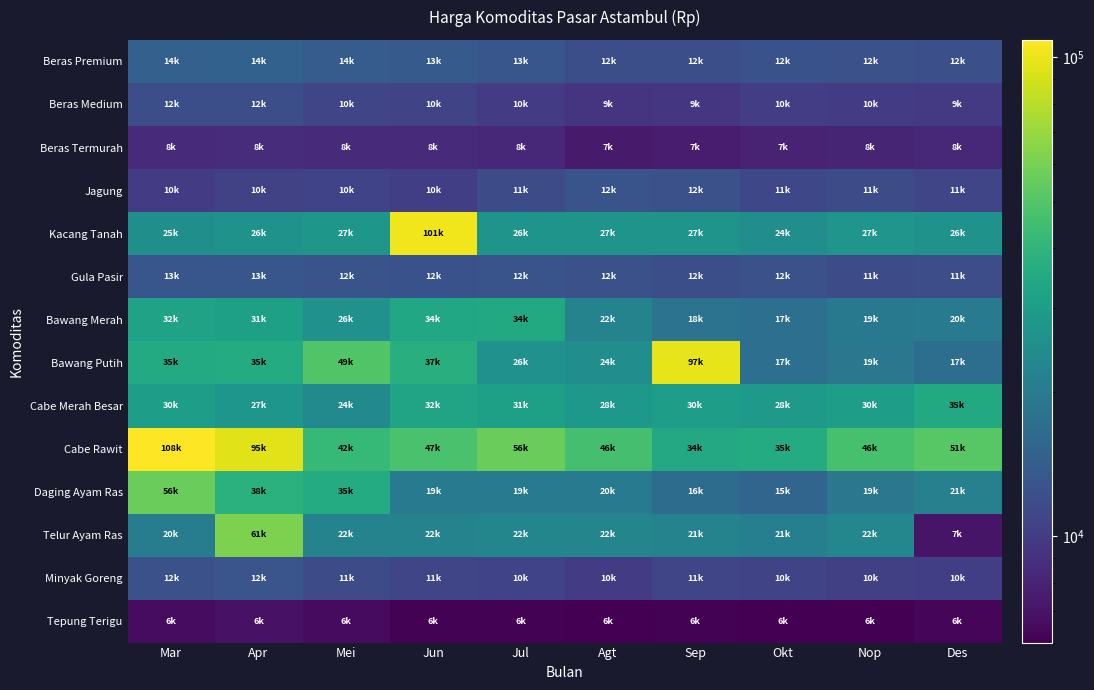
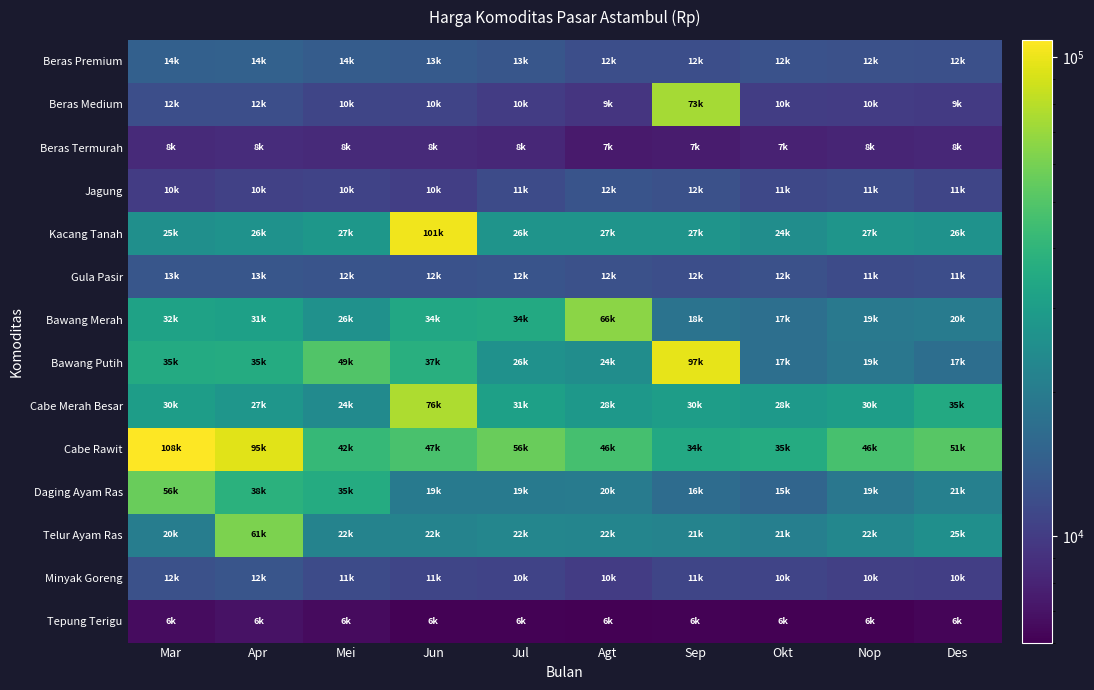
Beras Medium, Sep: 9k -> 73k
Bawang Merah, Agt: 22k -> 66k
Cabe Merah Besar, Jun: 32k -> 76k
Telur Ayam Ras, Des: 7k -> 25k
